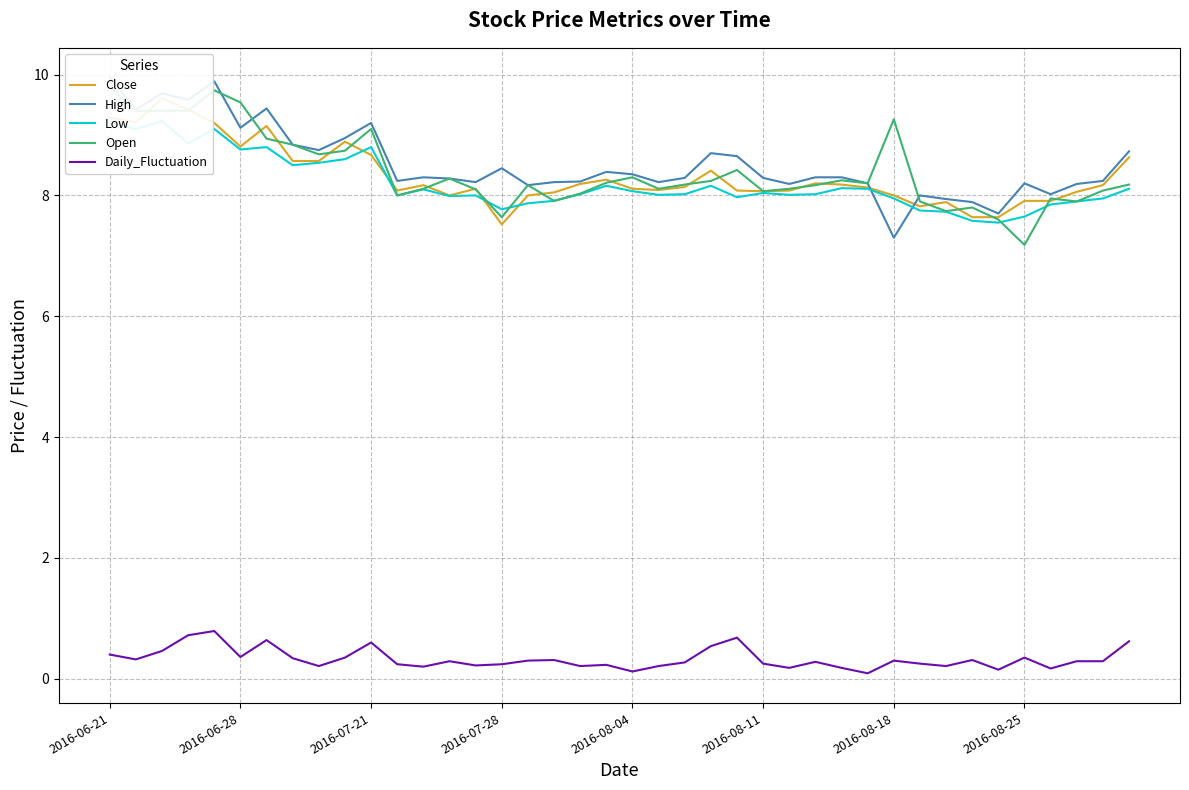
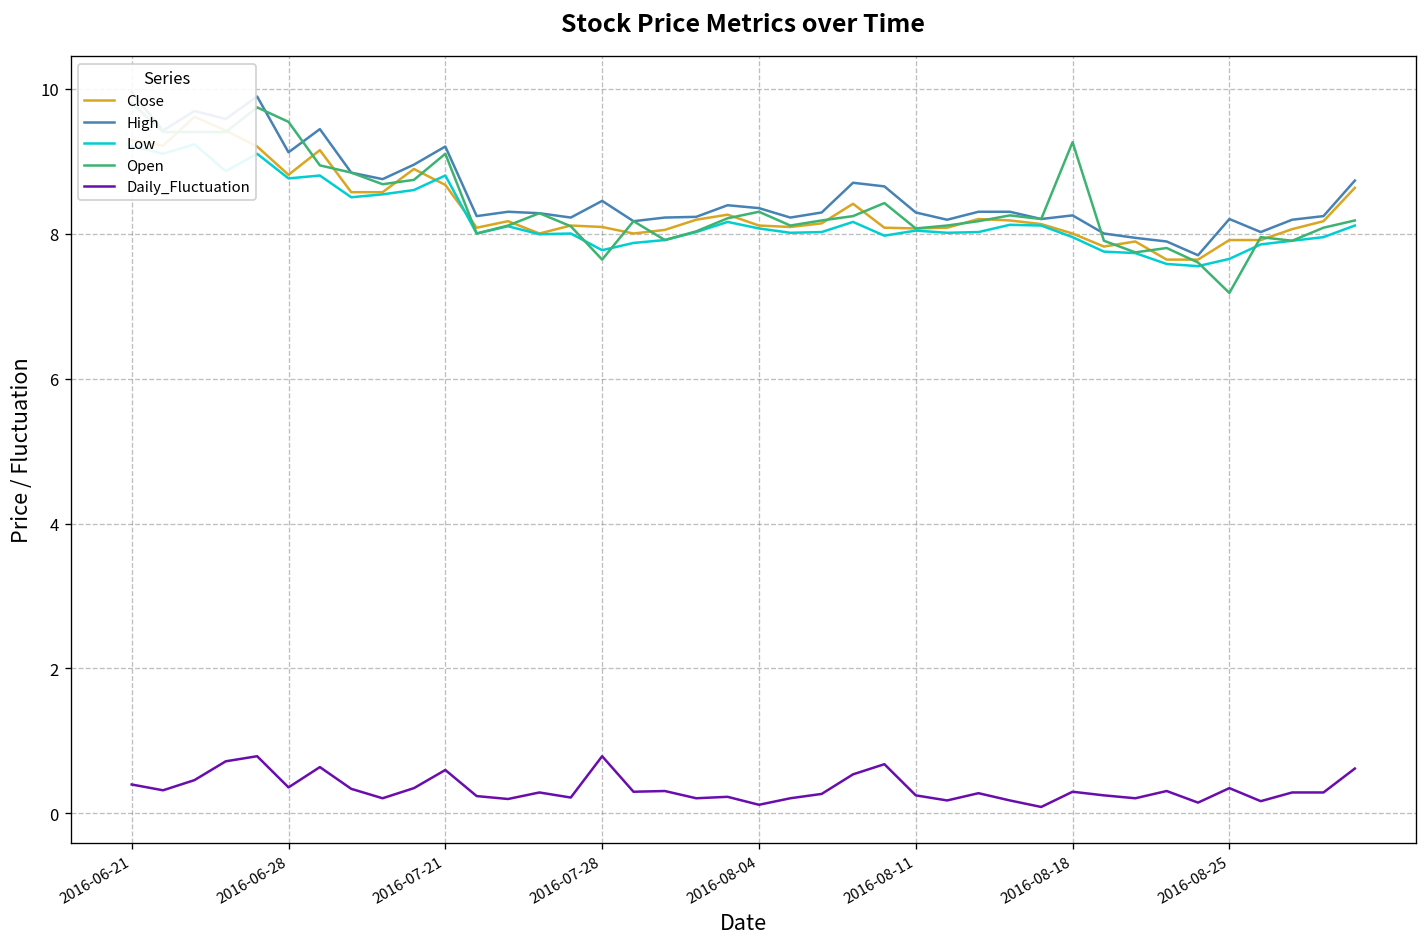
Close, 2016-07-28: 7.5 -> 8.1
Daily_Fluctuation, 2016-07-28: 0.2 -> 0.8
High, 2016-08-18: 7.3 -> 8.3
